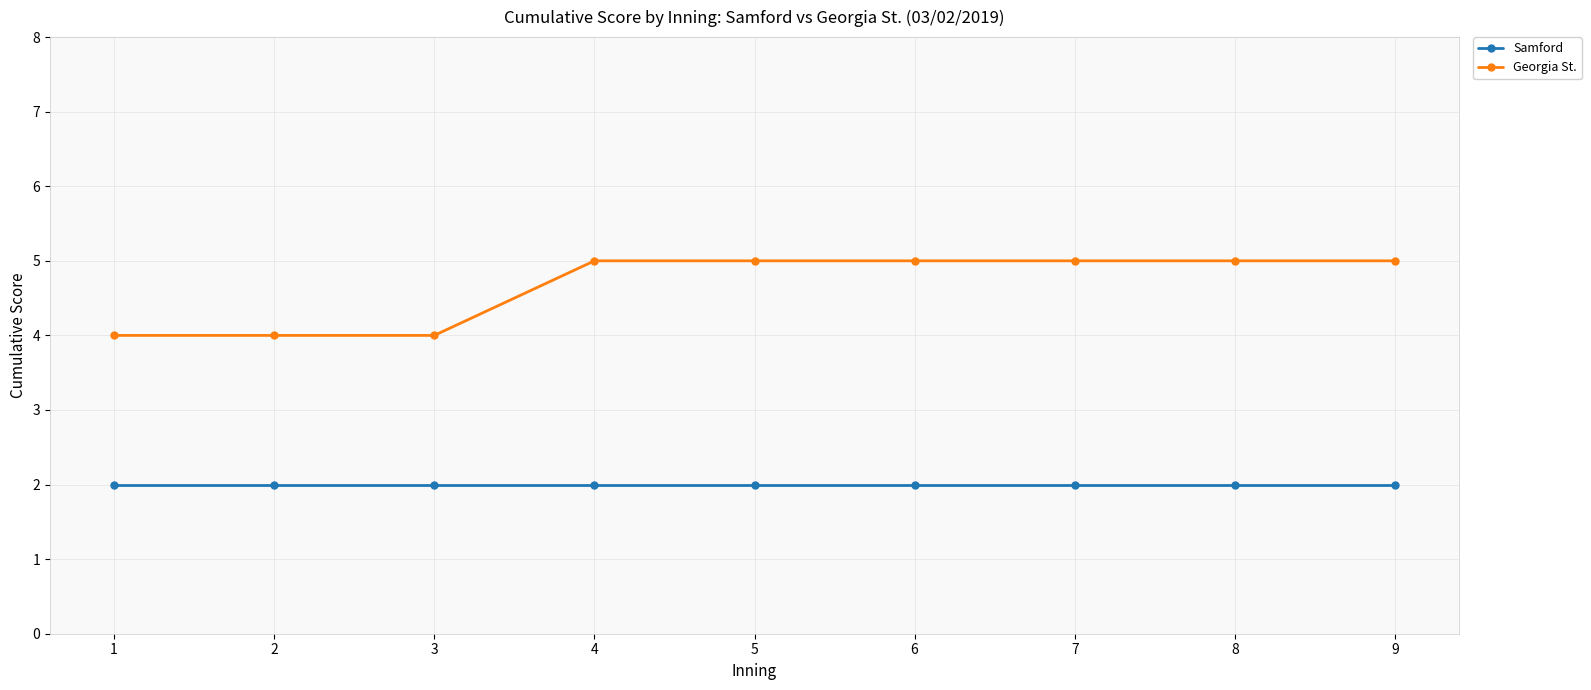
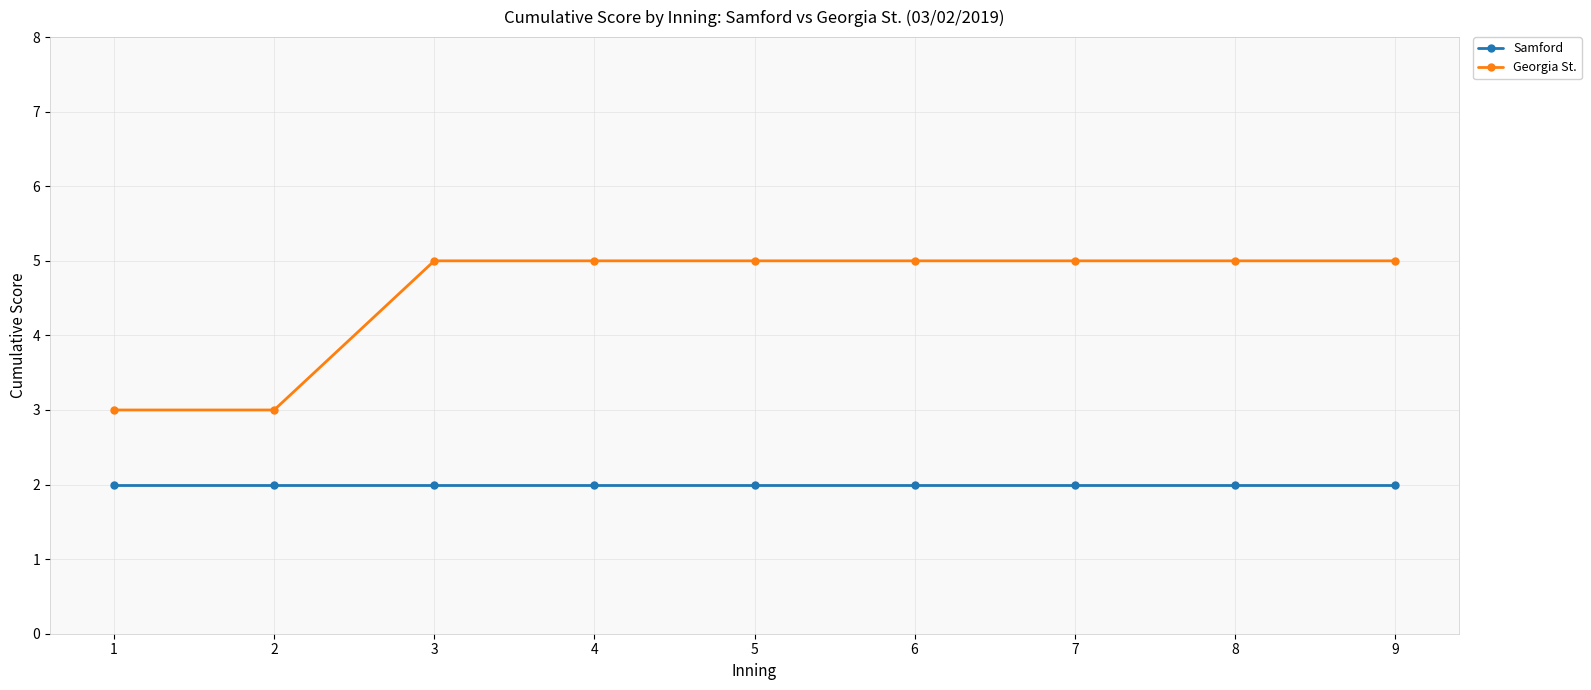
Georgia St., 1: 4 -> 3
Georgia St., 2: 4 -> 3
Georgia St., 3: 4 -> 5
